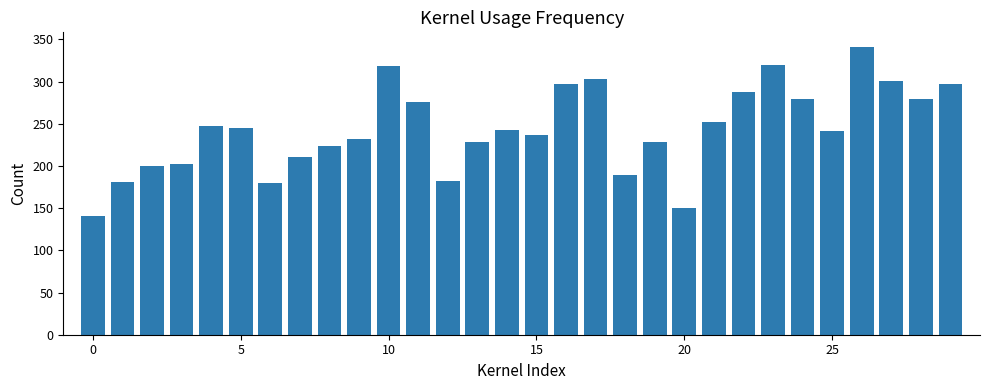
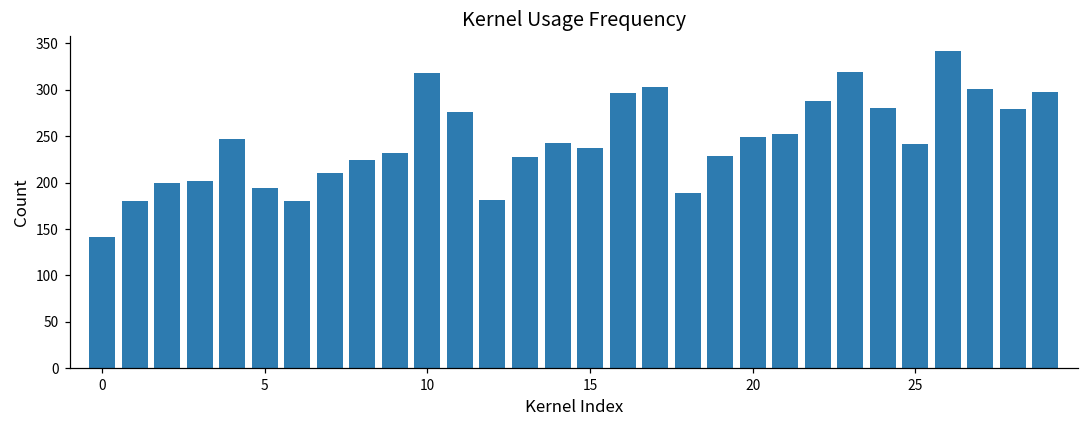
5: 250 -> 190
20: 150 -> 250
